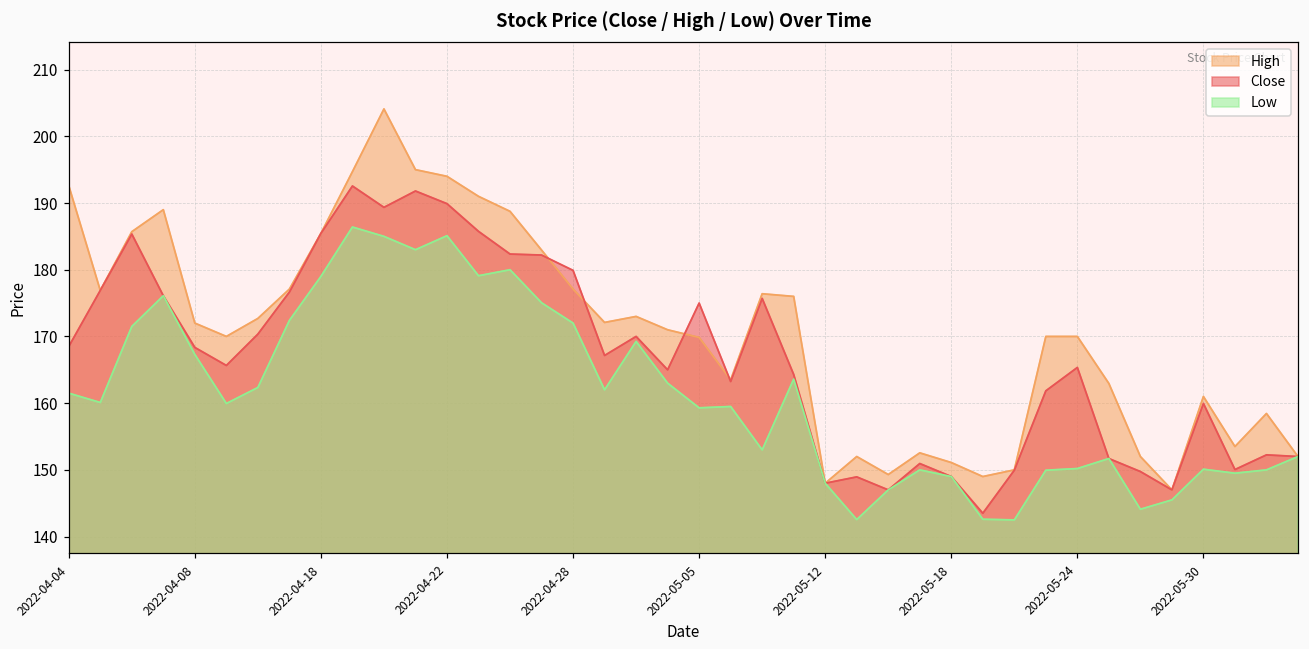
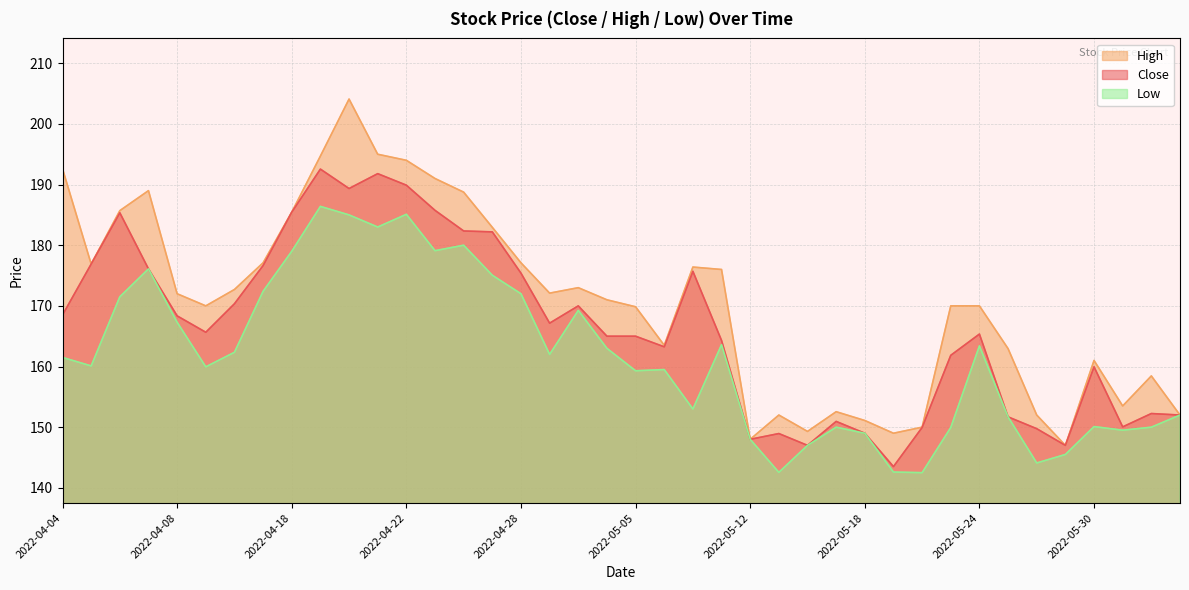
Close, 2022-04-28: 180 -> 175
Close, 2022-05-05: 175 -> 165
Low, 2022-05-24: 150 -> 163
